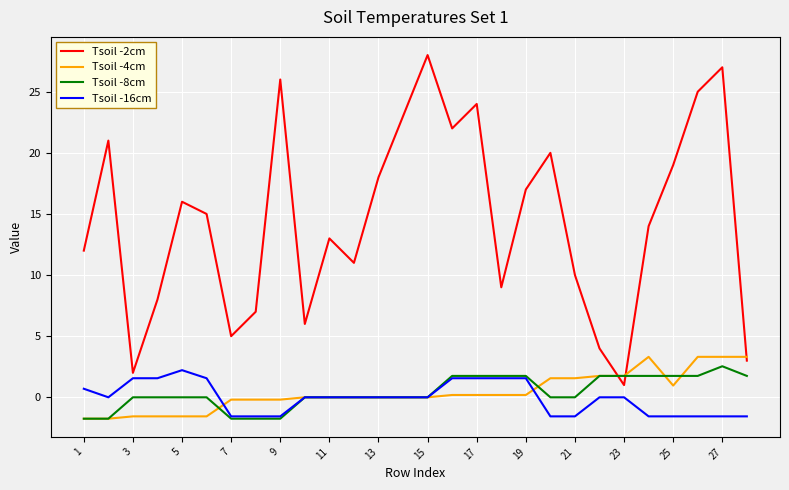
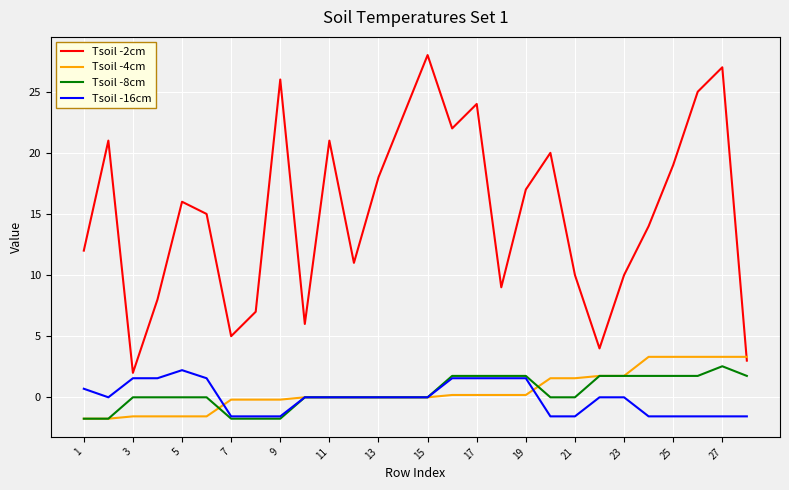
Tsoil -2cm, 11: 13 -> 21
Tsoil -2cm, 23: 1 -> 10
Tsoil -4cm, 25: 1.0 -> 3.3
